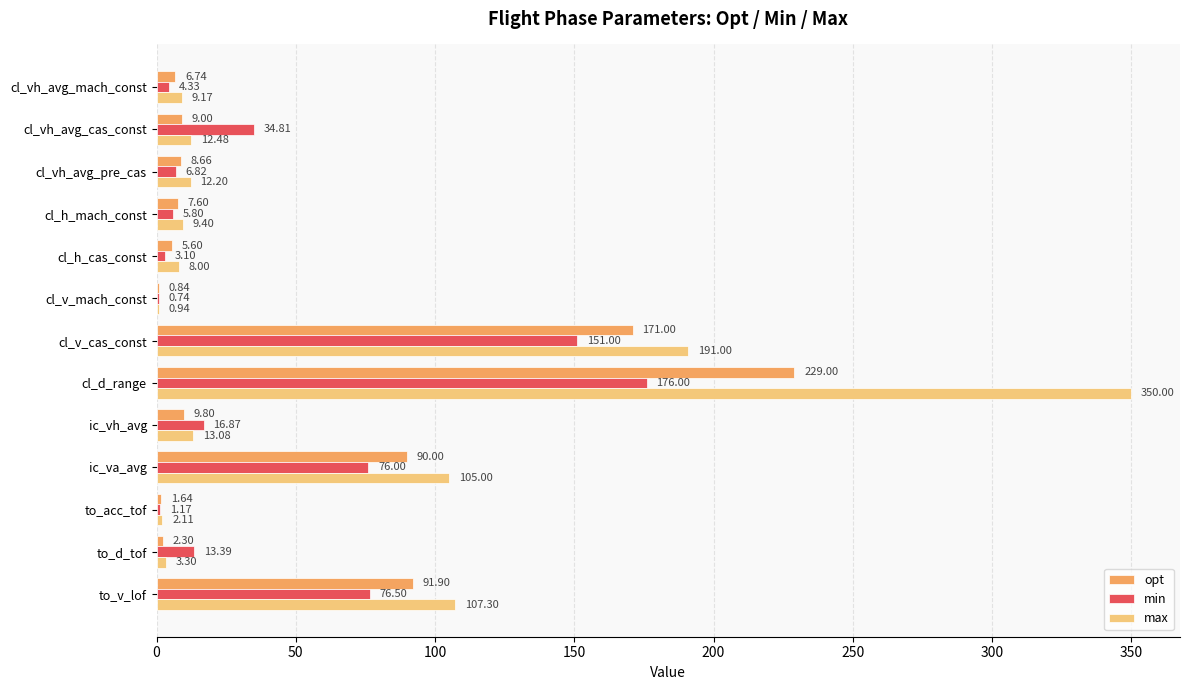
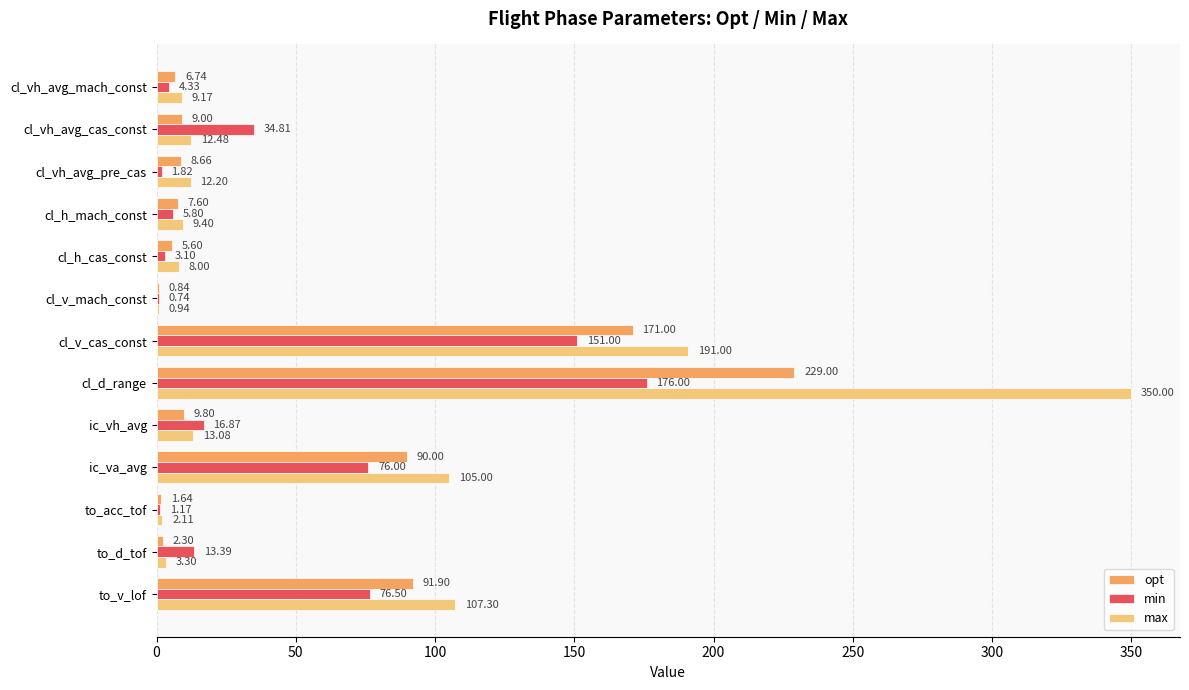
min, cl_vh_avg_pre_cas: 6.82 -> 1.82
